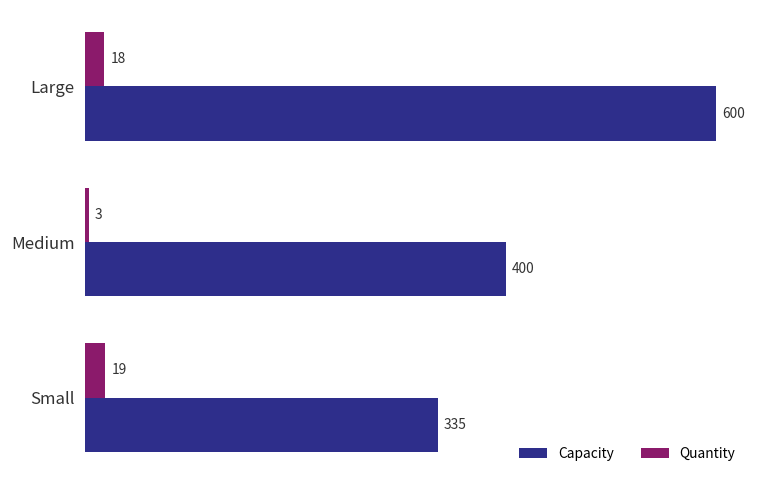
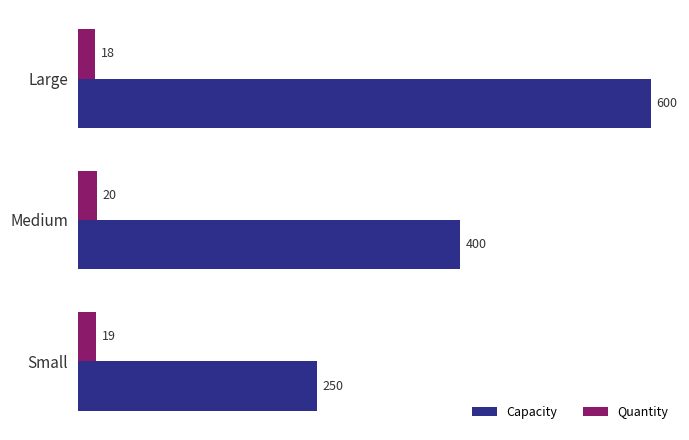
Quantity, Medium: 3 -> 20
Capacity, Small: 335 -> 250
